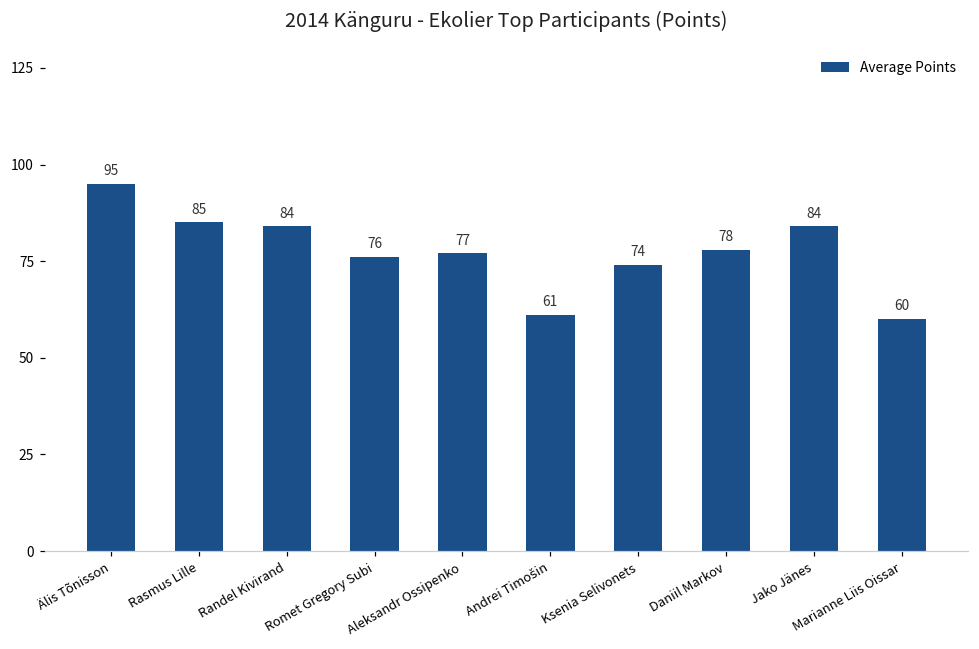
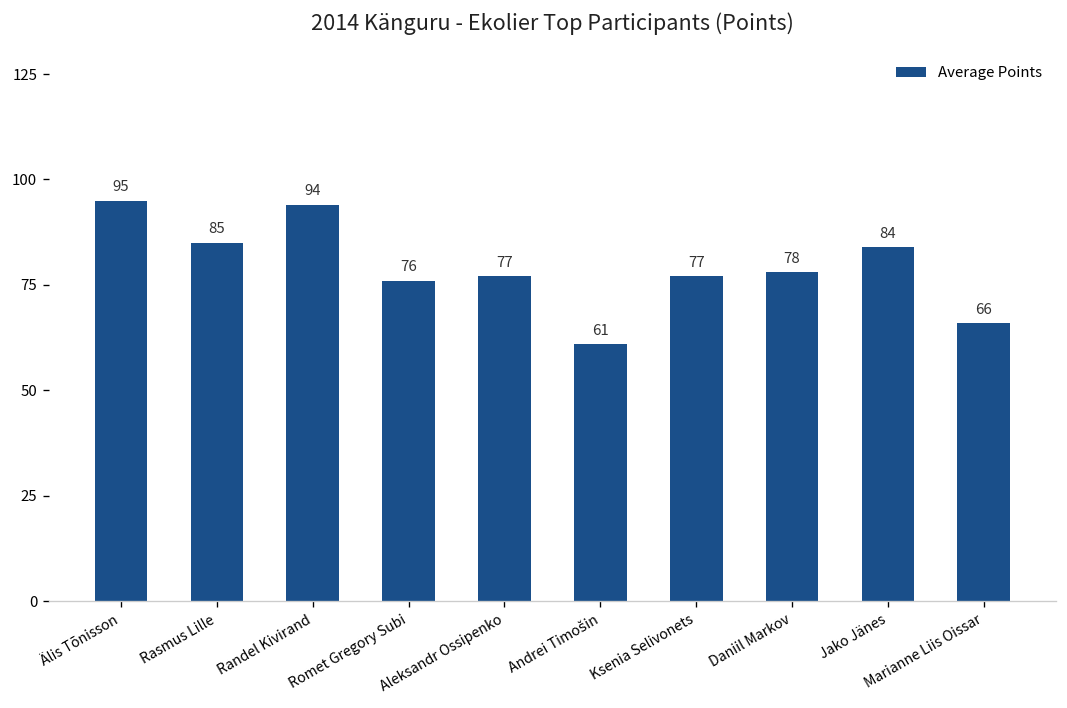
Randel Kivirand: 84 -> 94
Ksenia Selivonets: 74 -> 77
Marianne Liis Oissar: 60 -> 66
